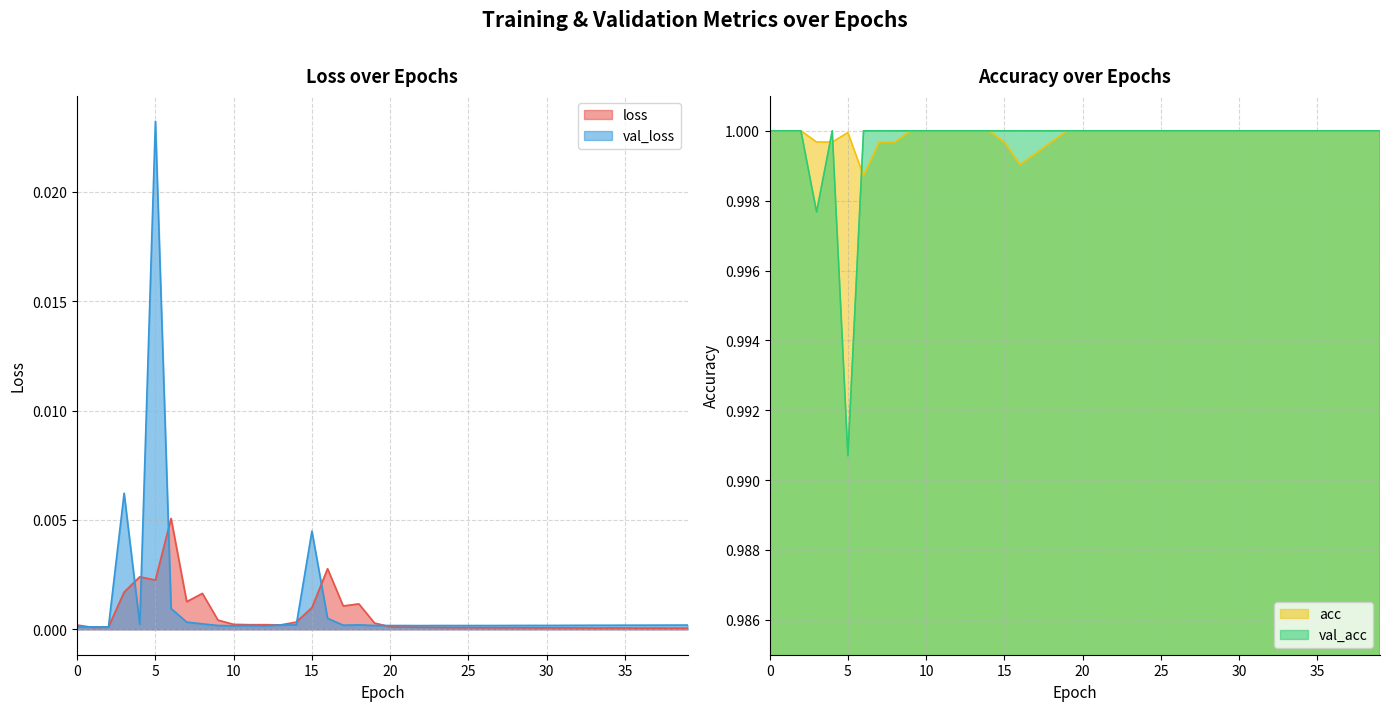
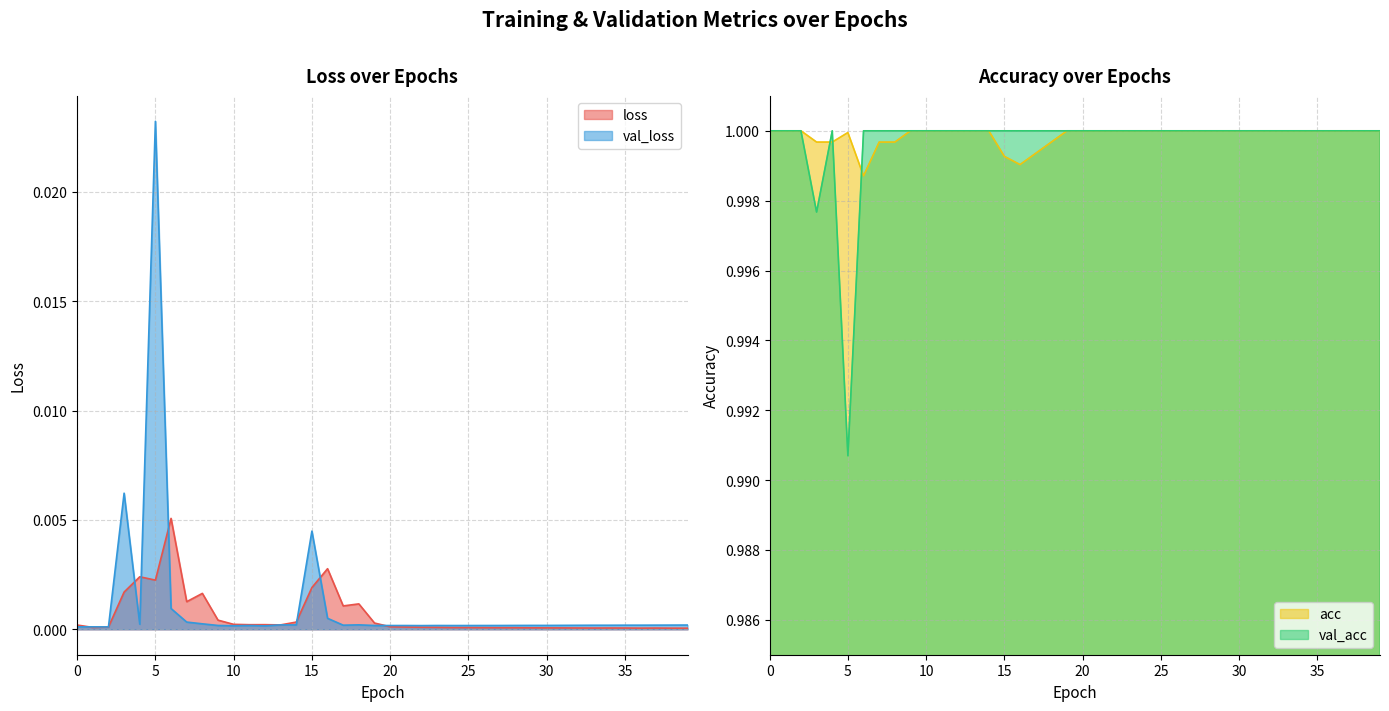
Loss over Epochs, loss, 15: 0.0010 -> 0.0019
Accuracy over Epochs, acc, 15: 0.9997 -> 0.9993
